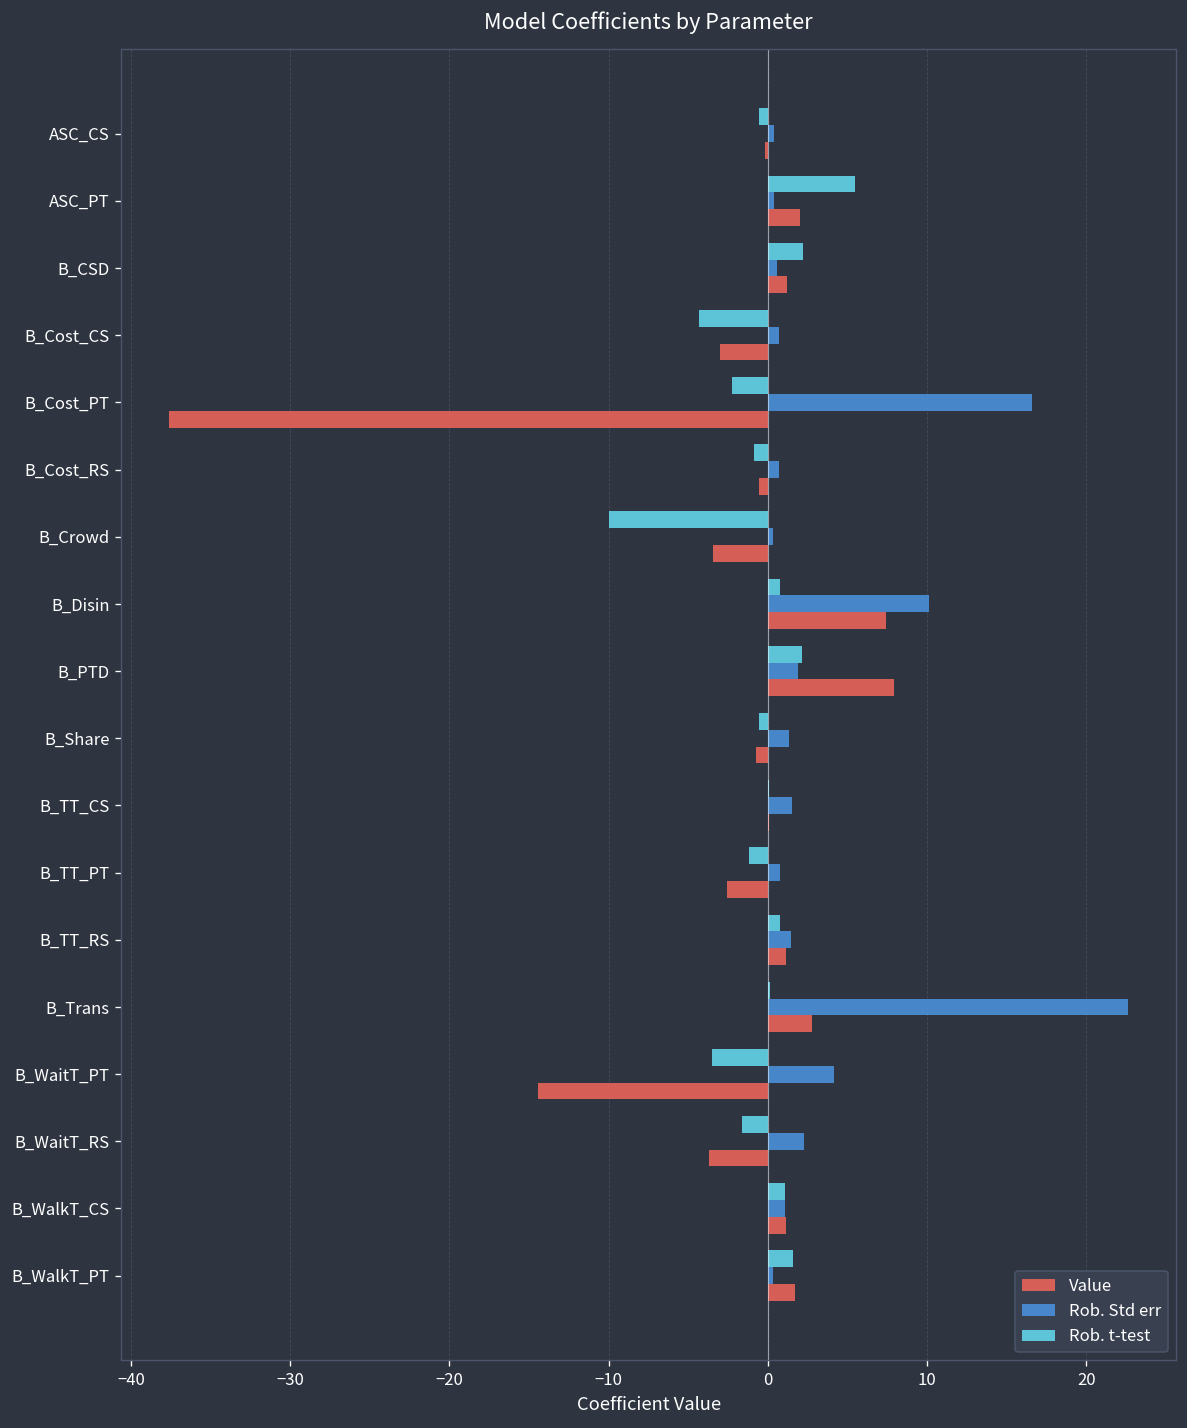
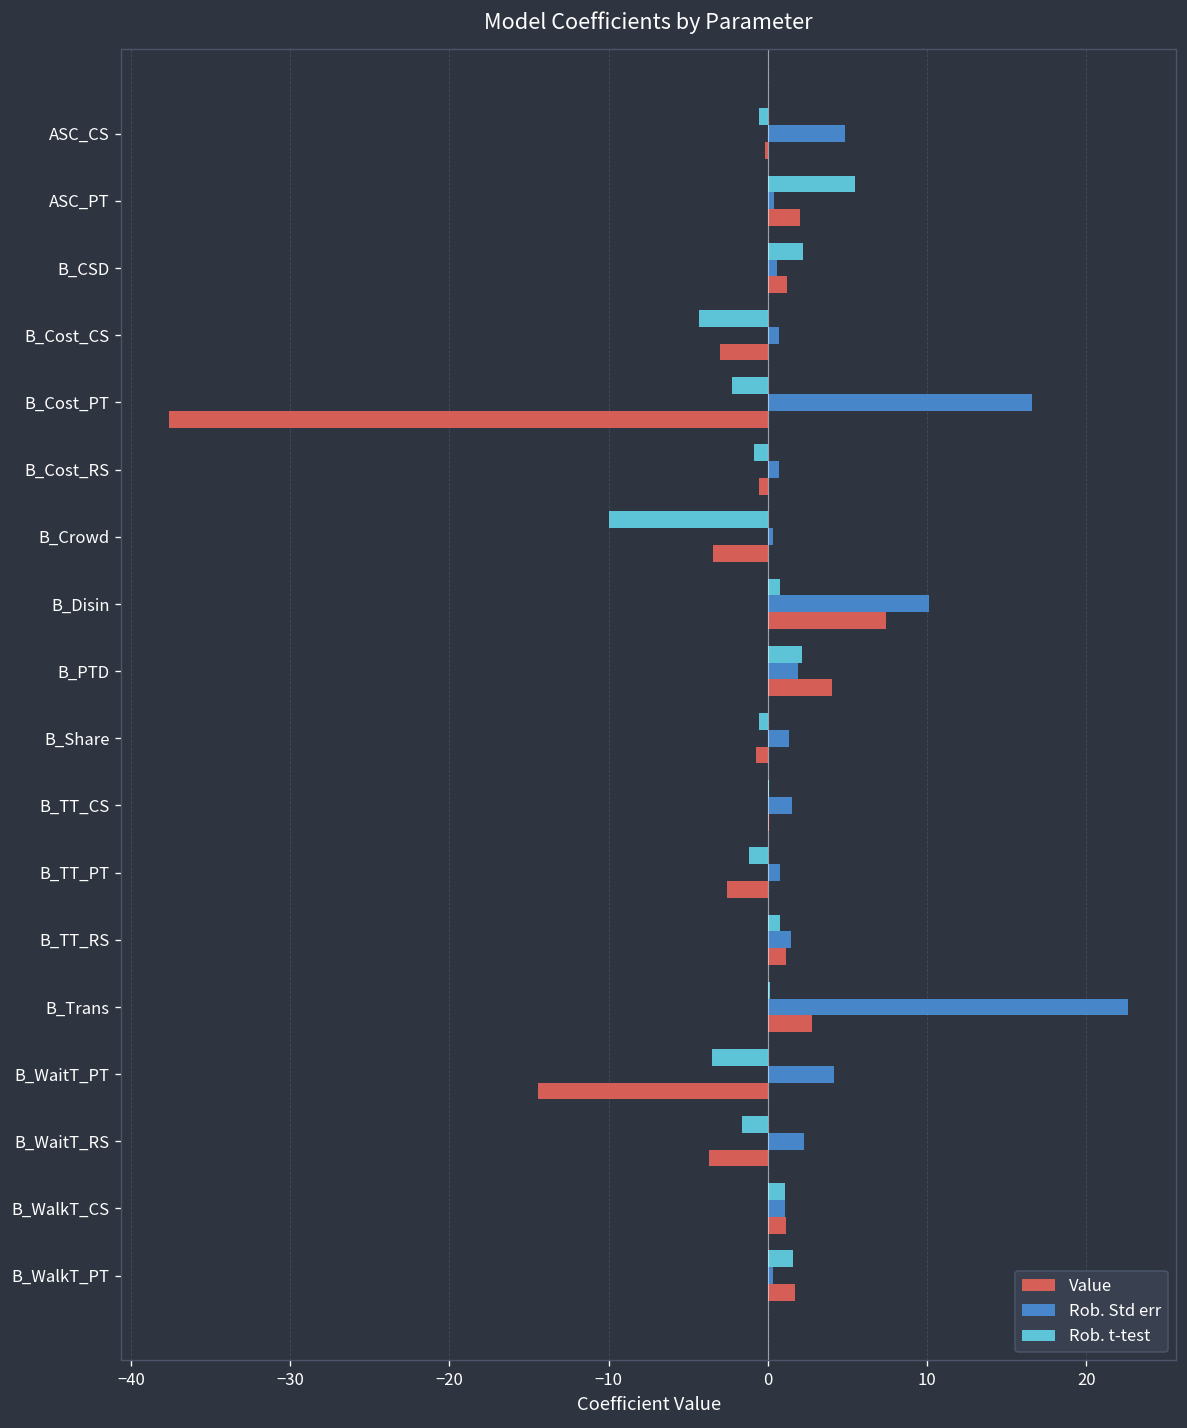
Rob. Std err, ASC_CS: 0.4 -> 4.8
Value, B_PTD: 7.9 -> 4.0
